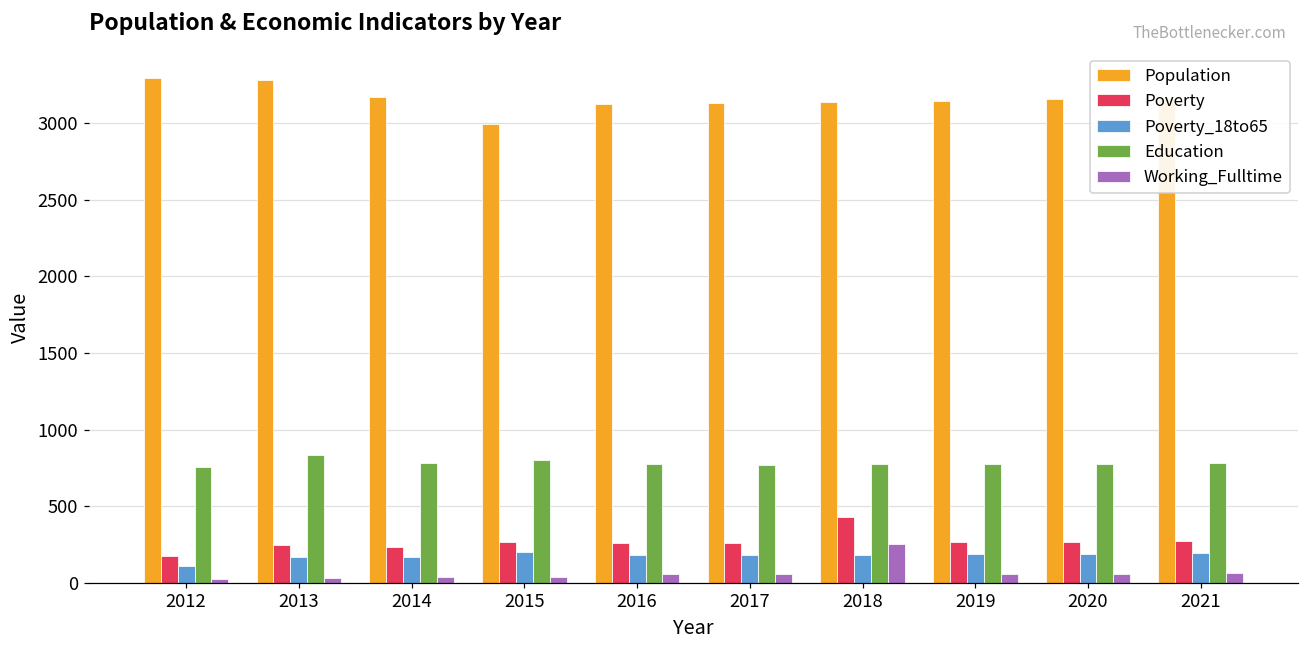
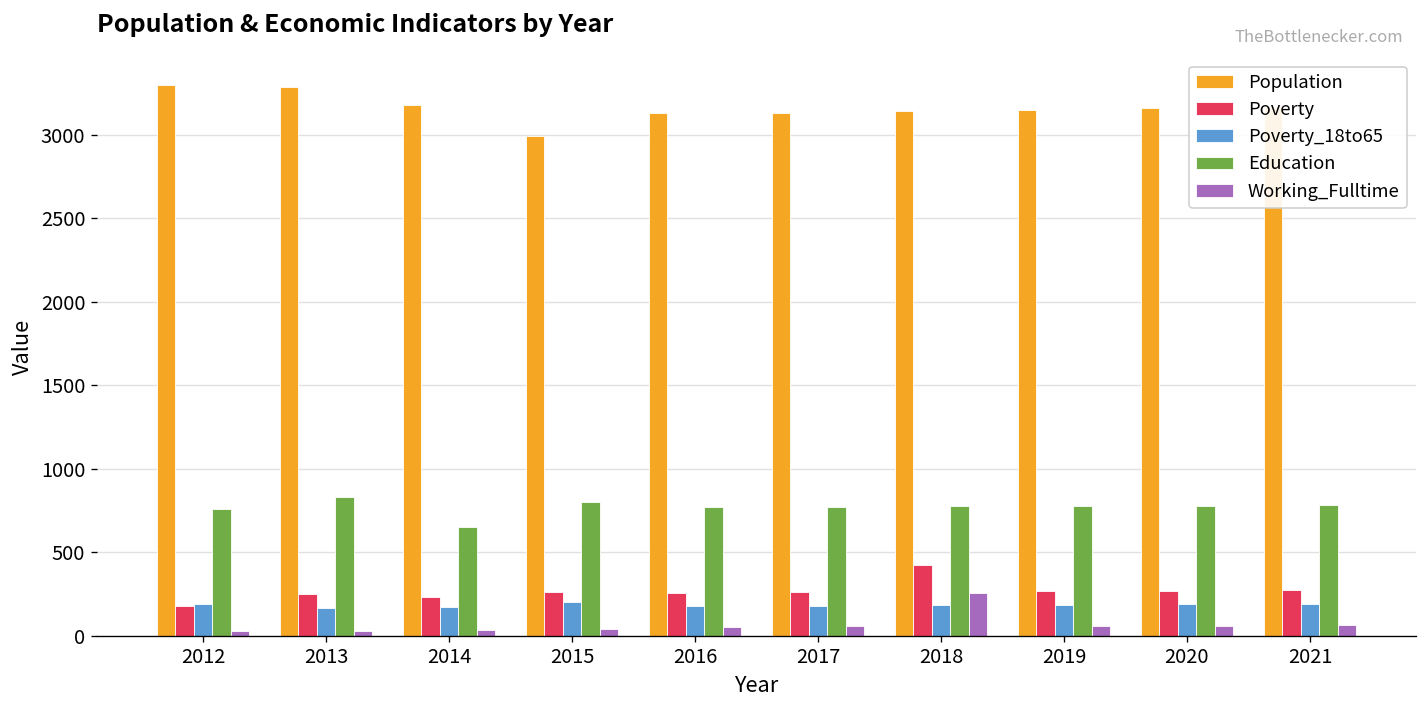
Poverty_18to65, 2012: 110 -> 190
Education, 2014: 780 -> 650
